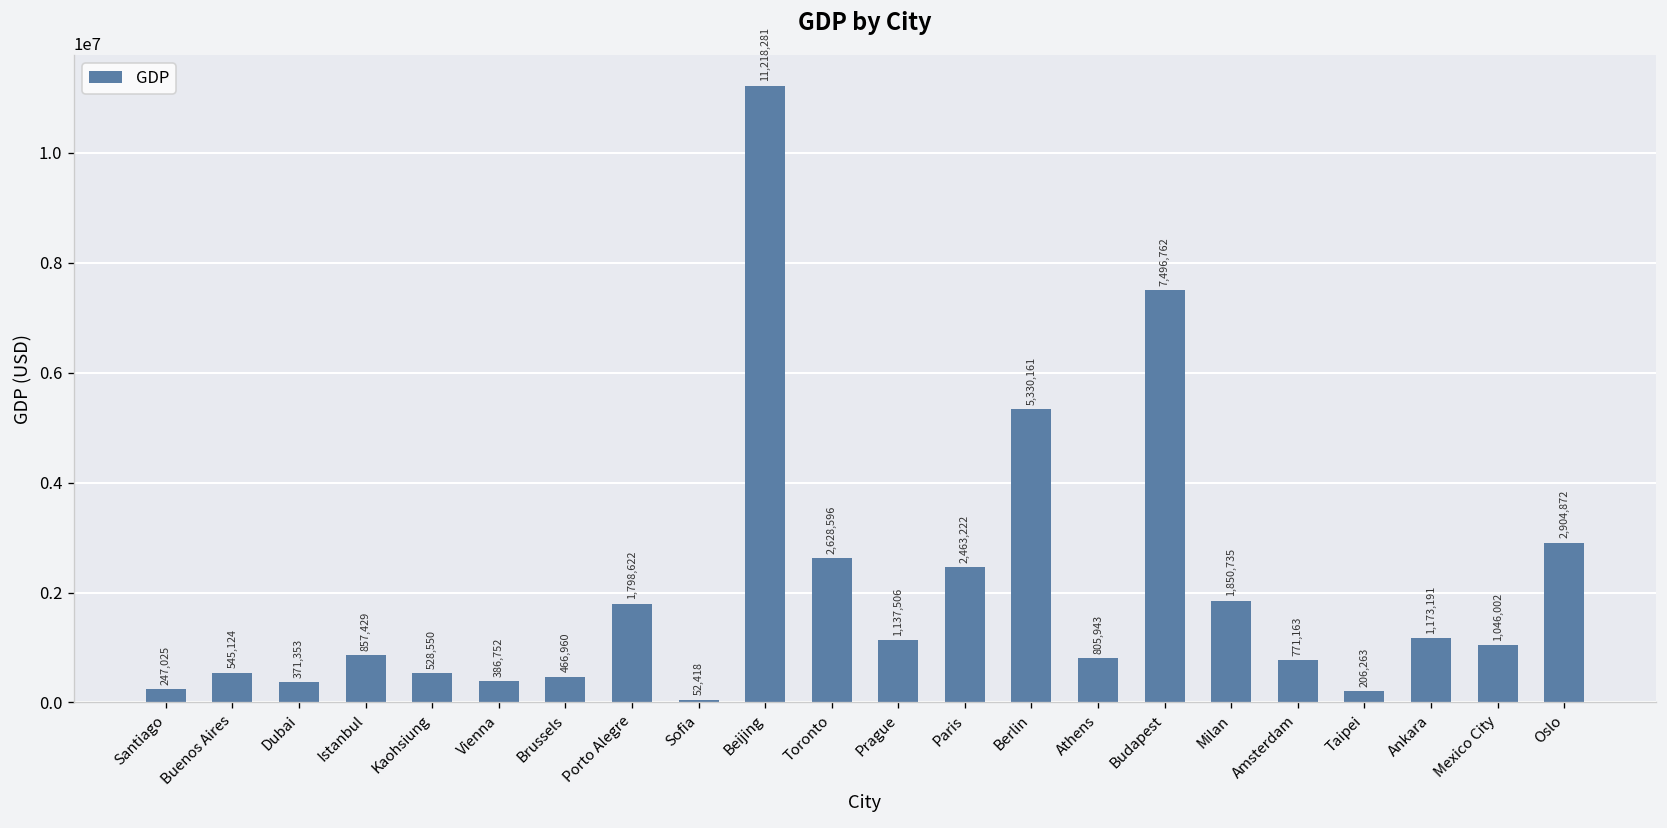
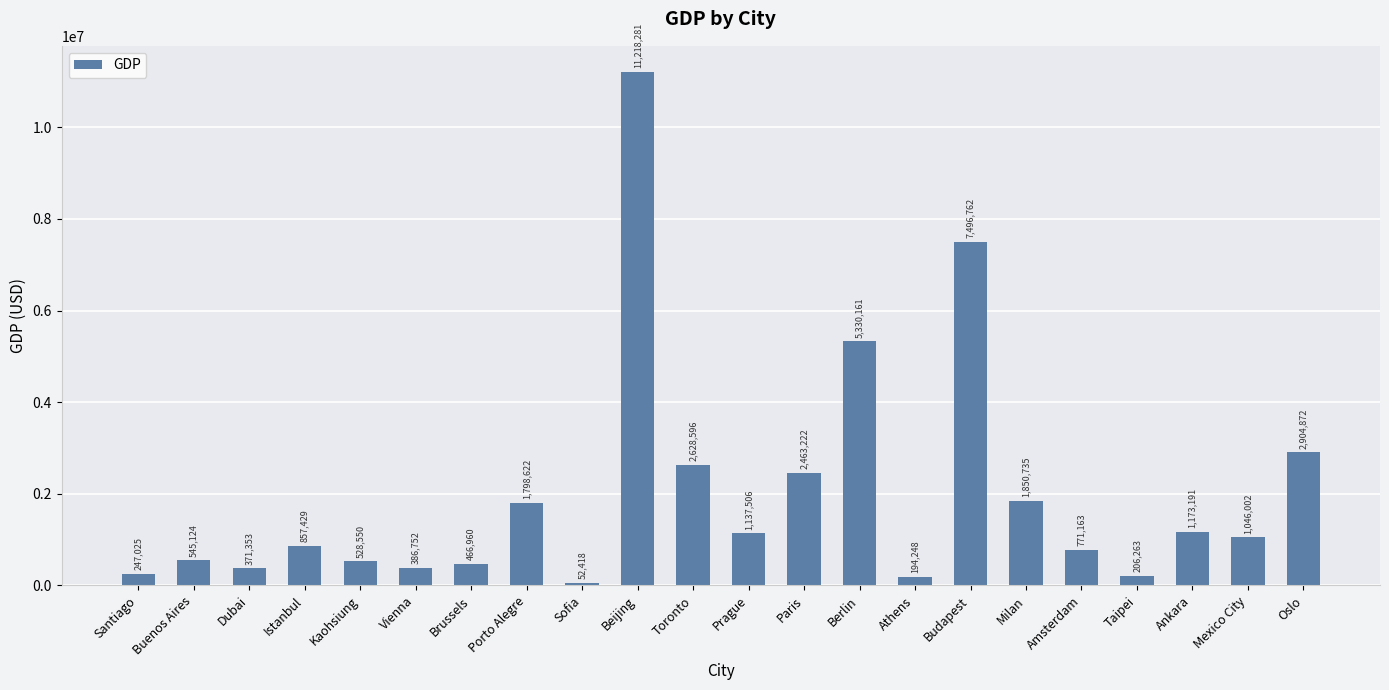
Athens: 805,943 -> 194,248
